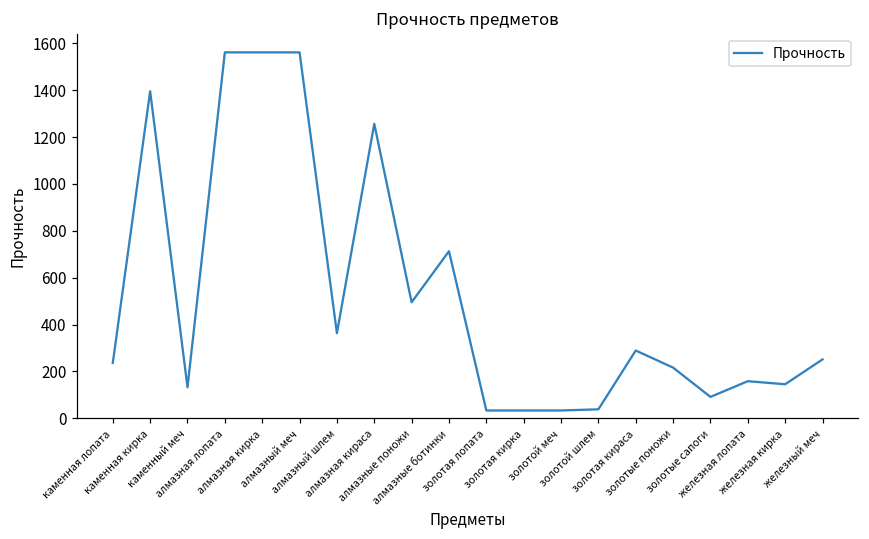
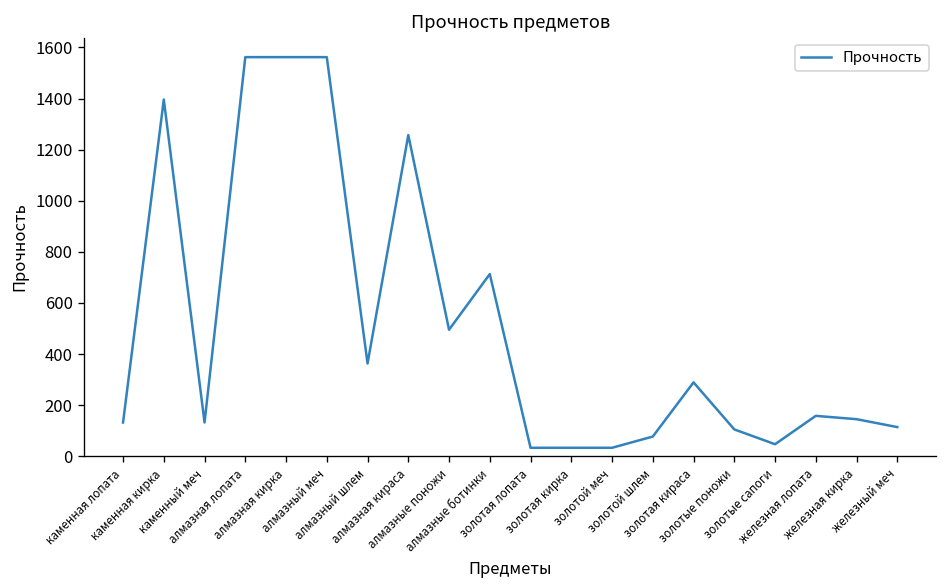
каменная лопата: 240 -> 130
золотой шлем: 40 -> 80
золотые поножи: 220 -> 110
золотые сапоги: 90 -> 50
железный меч: 250 -> 110
